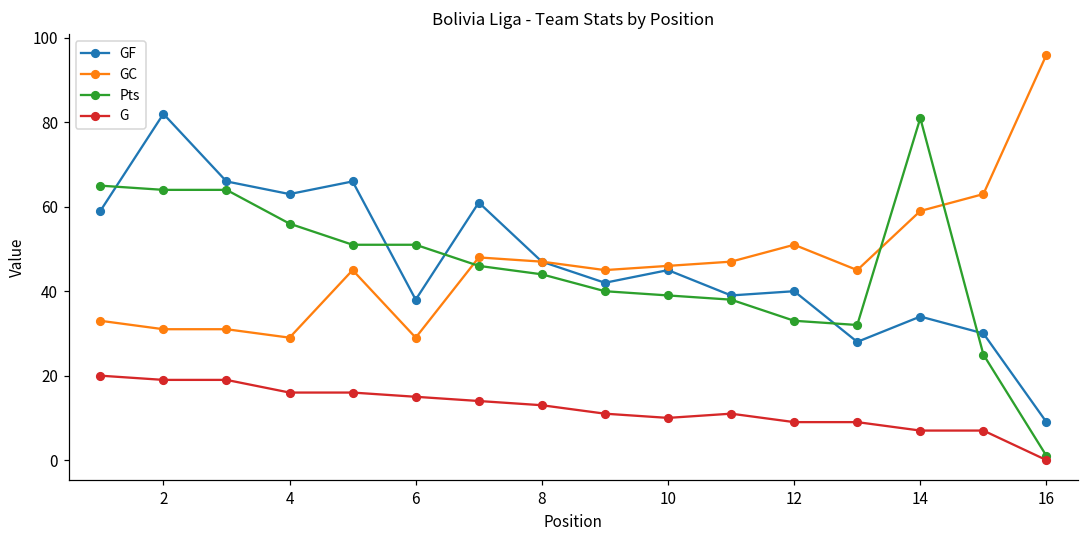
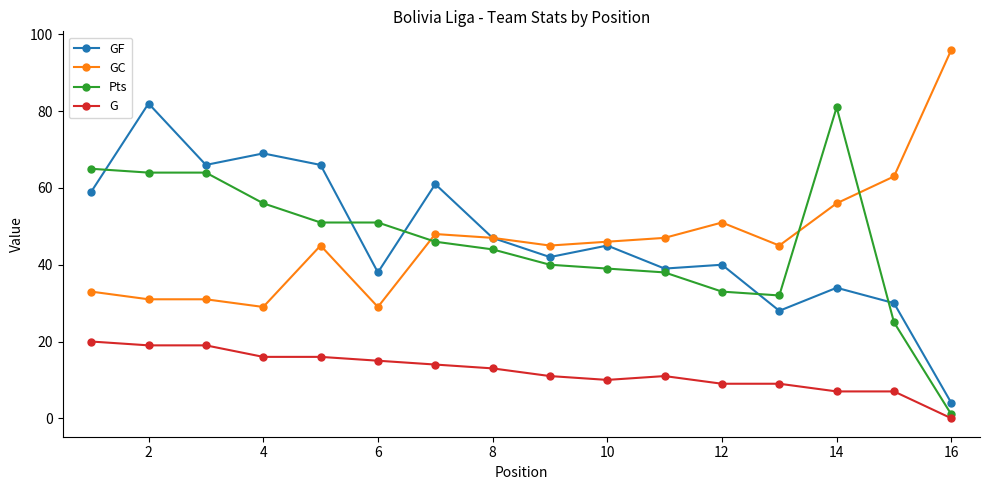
GF, 4: 63 -> 69
GC, 14: 59 -> 56
GF, 16: 9 -> 4
